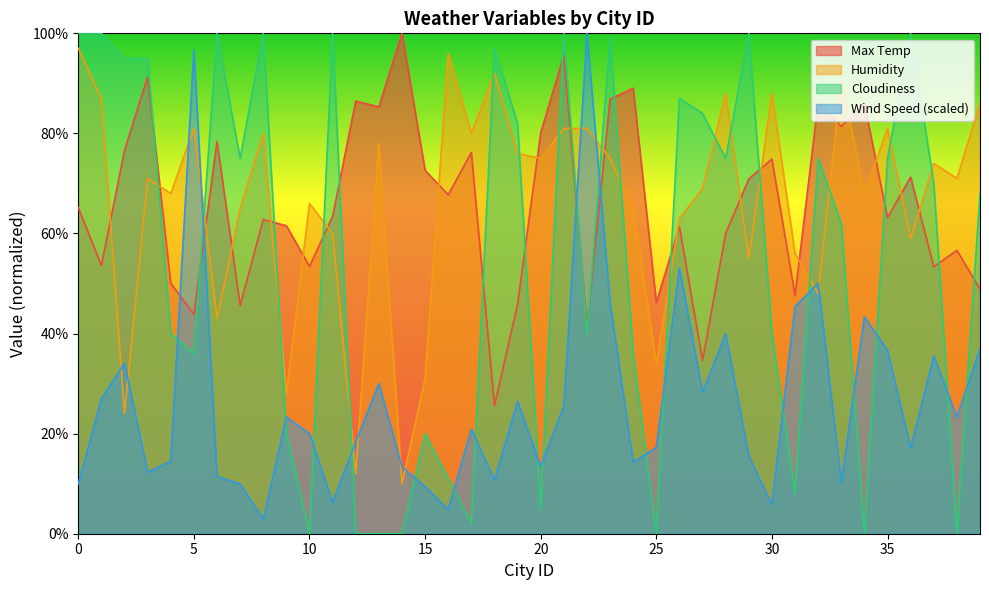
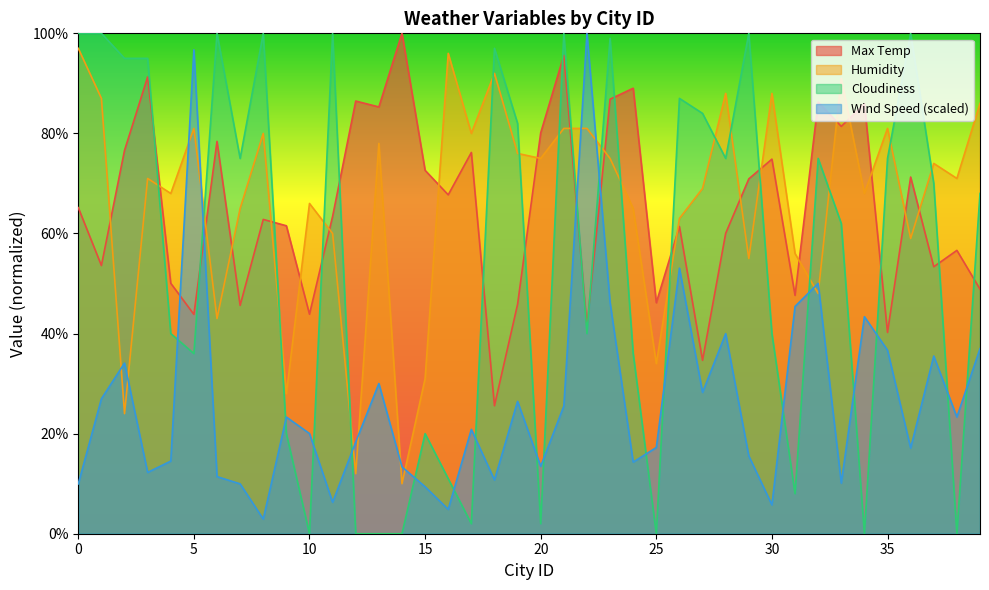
Max Temp, 10: 53% -> 44%
Cloudiness, 20: 5% -> 2%
Max Temp, 35: 63% -> 40%
